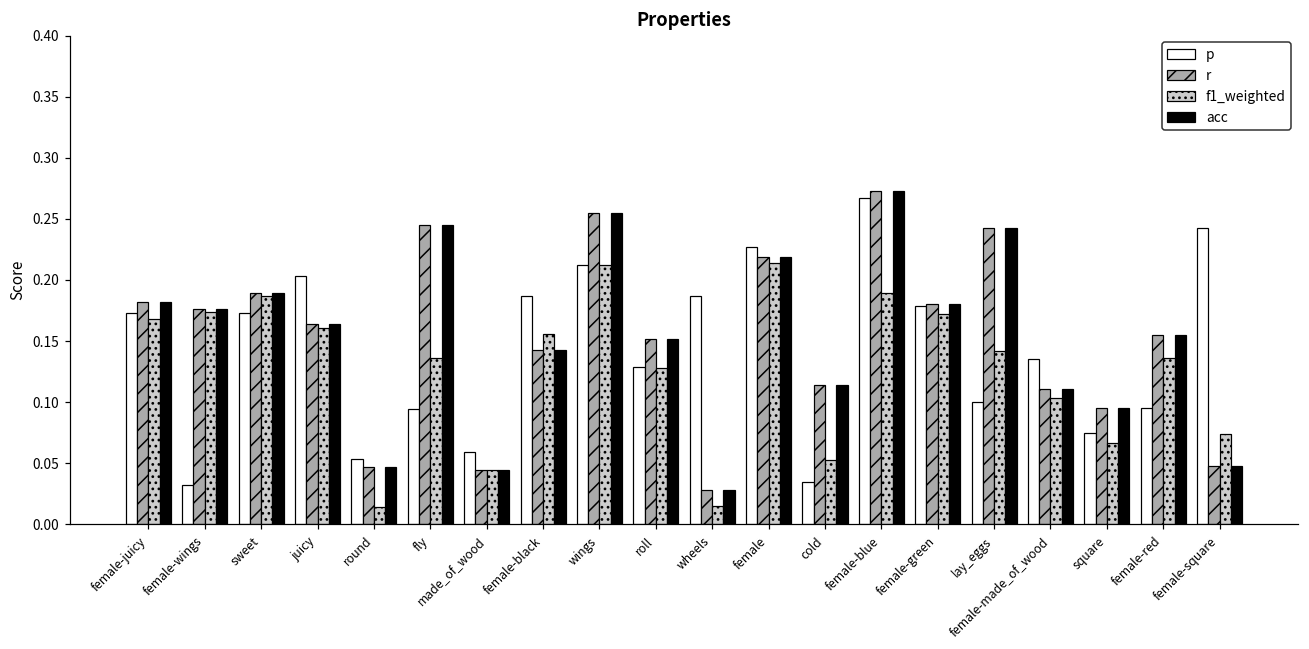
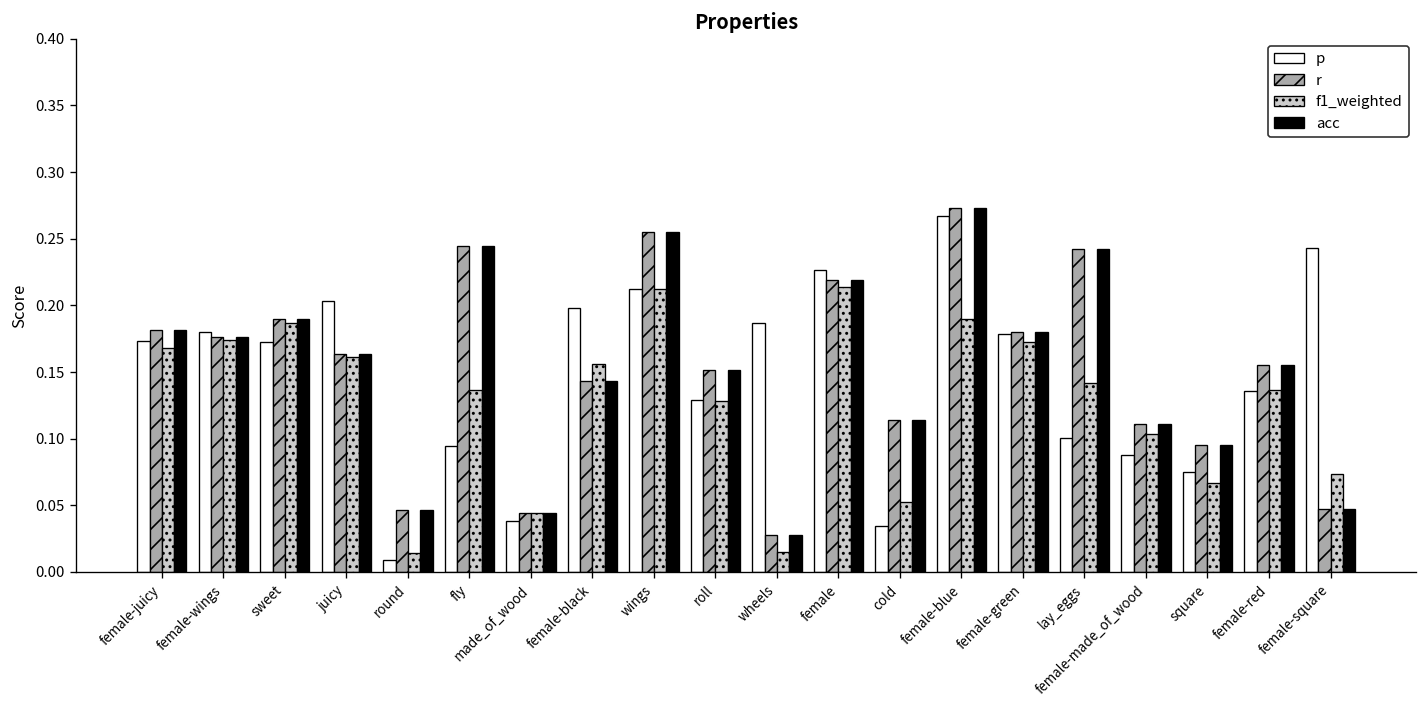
p, female-wings: 0.033 -> 0.180
p, round: 0.054 -> 0.009
p, made_of_wood: 0.059 -> 0.038
p, female-black: 0.187 -> 0.198
p, female-made_of_wood: 0.135 -> 0.087
p, female-red: 0.095 -> 0.136
